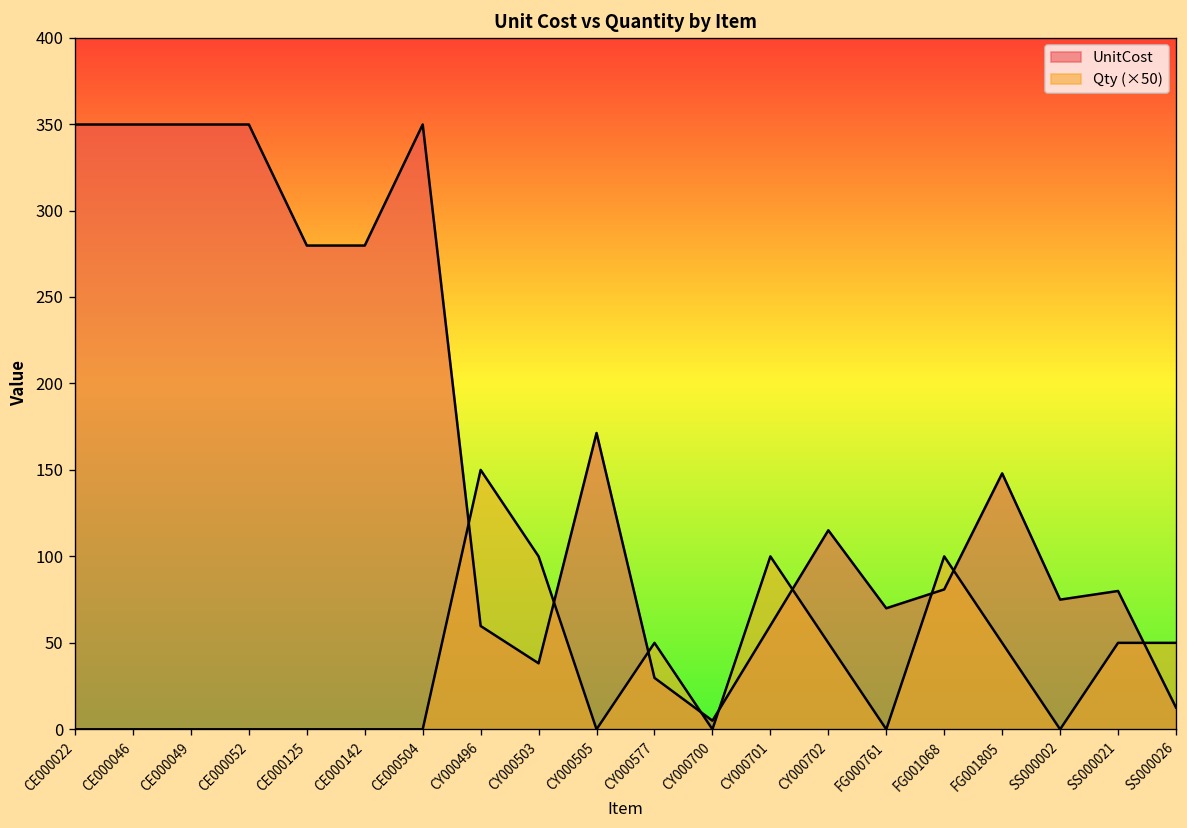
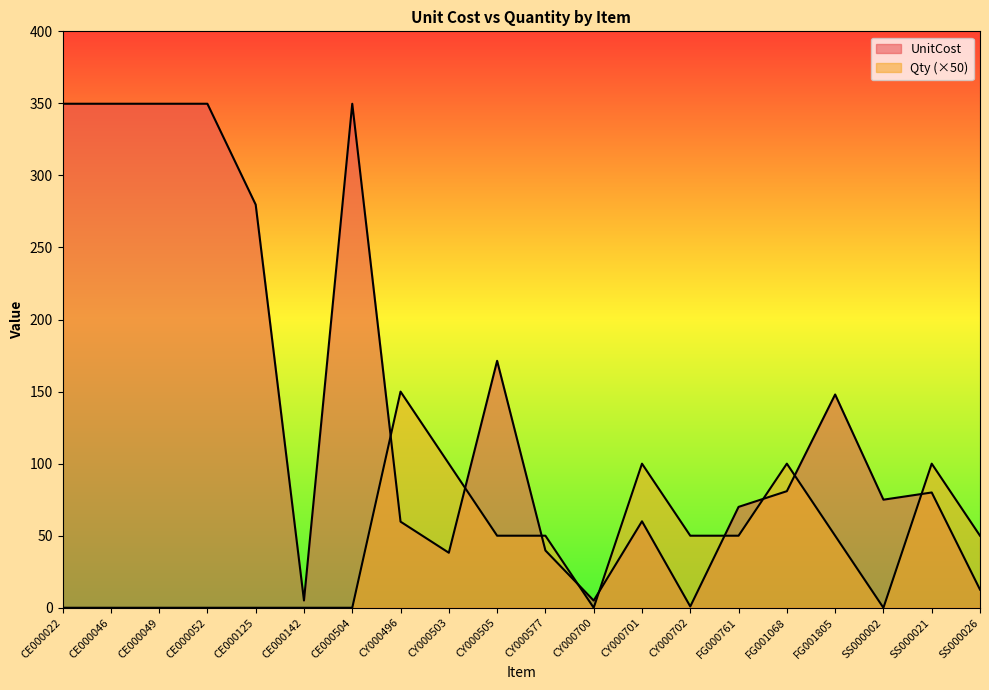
UnitCost, CE000142: 280 -> 5
Qty (×50), CY000505: 0 -> 50
UnitCost, CY000577: 30 -> 40
UnitCost, CY000702: 115 -> 1
Qty (×50), FG000761: 0 -> 50
Qty (×50), SS000021: 50 -> 100
